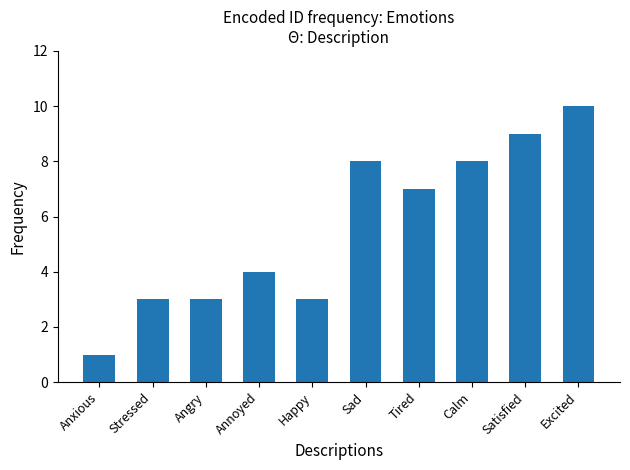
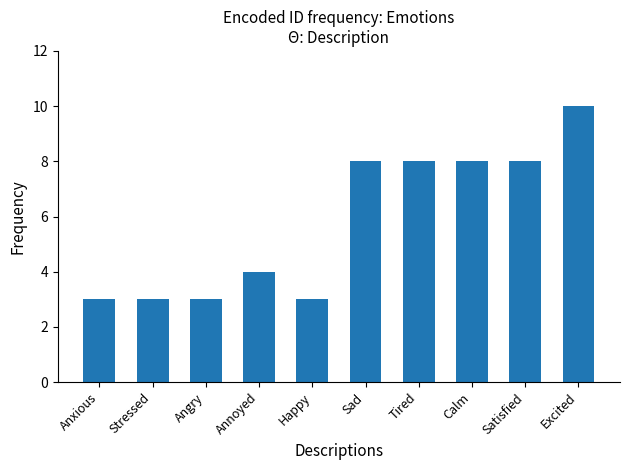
Anxious: 1 -> 3
Tired: 7 -> 8
Satisfied: 9 -> 8
